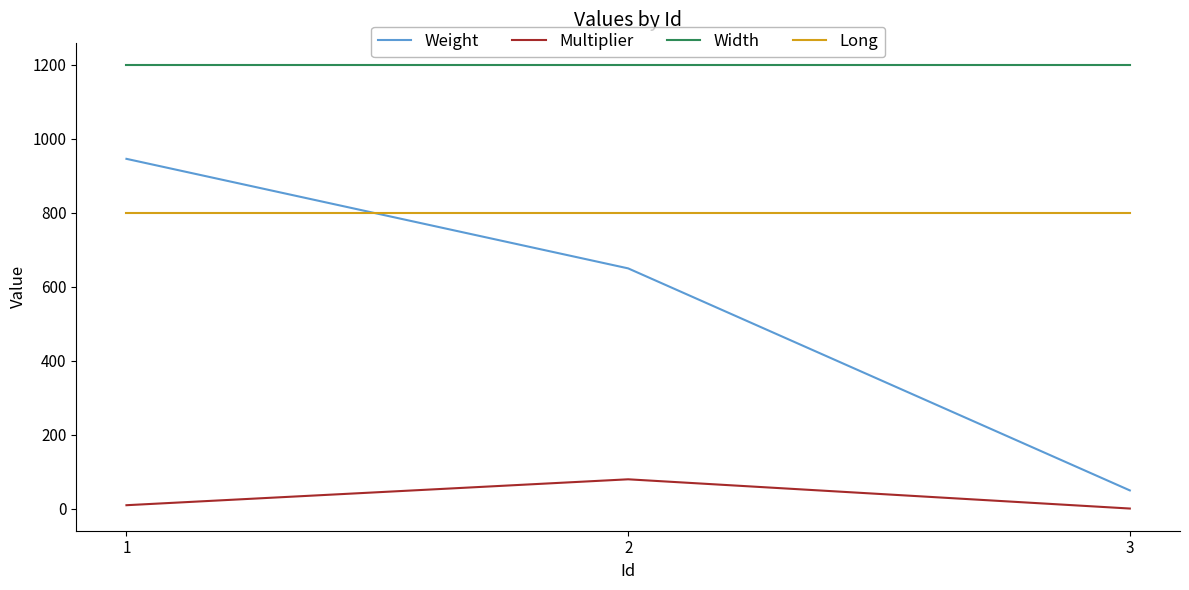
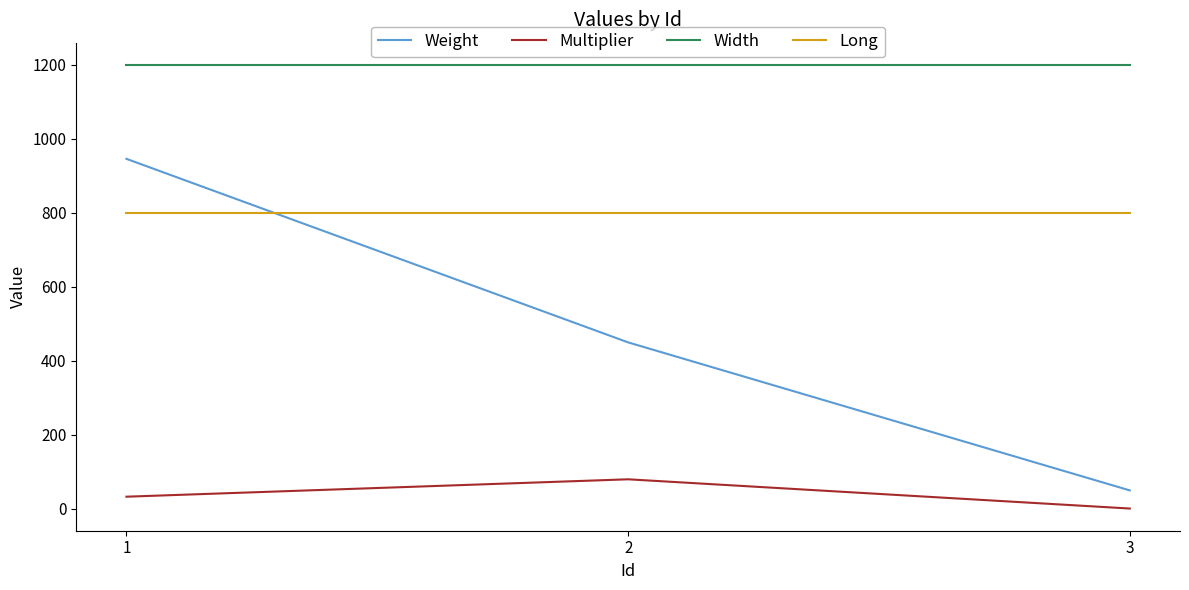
Multiplier, 1: 10 -> 30
Weight, 2: 650 -> 450
